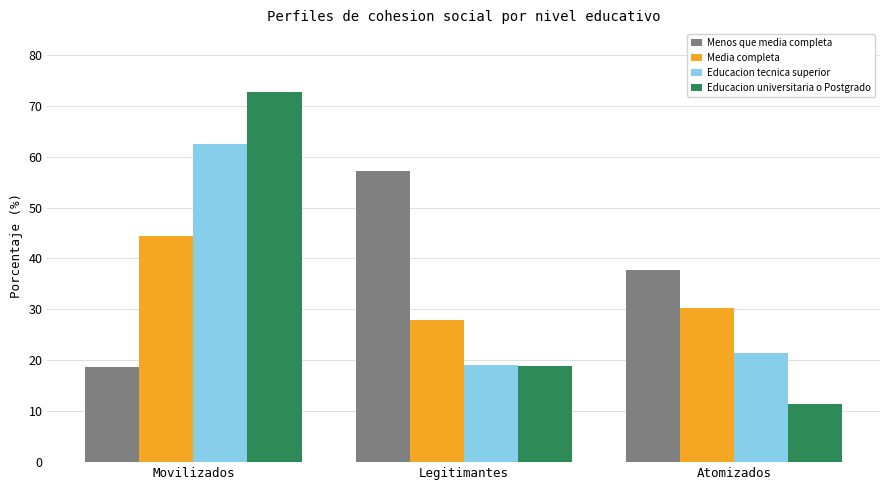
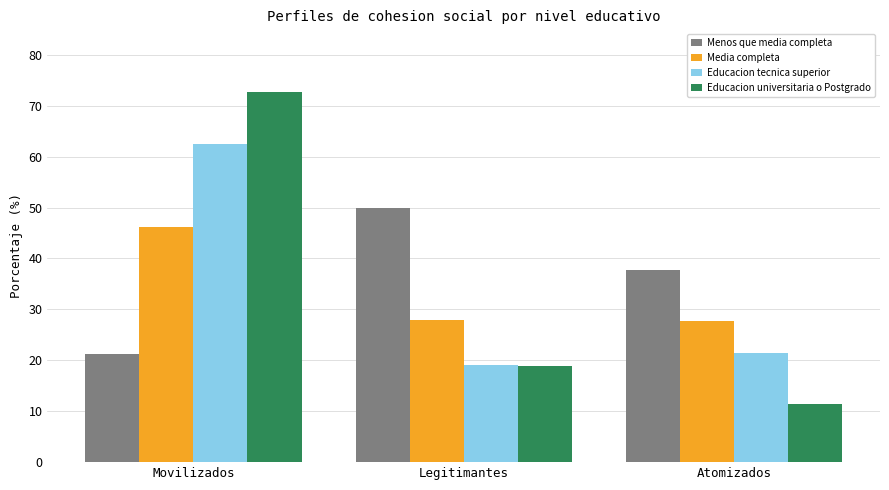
Menos que media completa, Movilizados: 19 -> 21
Media completa, Movilizados: 44 -> 46
Menos que media completa, Legitimantes: 57 -> 50
Media completa, Atomizados: 30 -> 28
